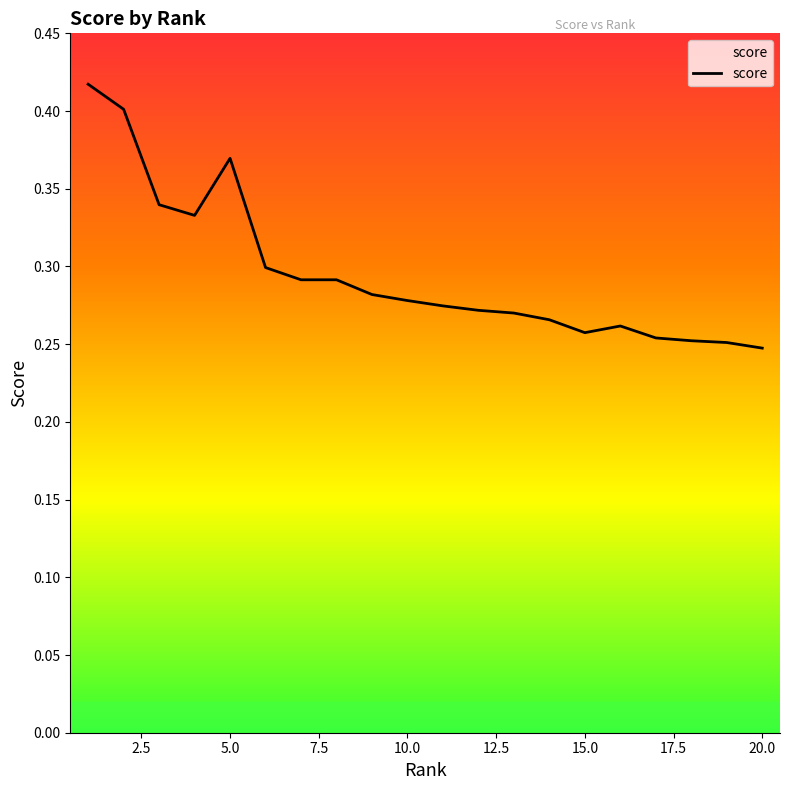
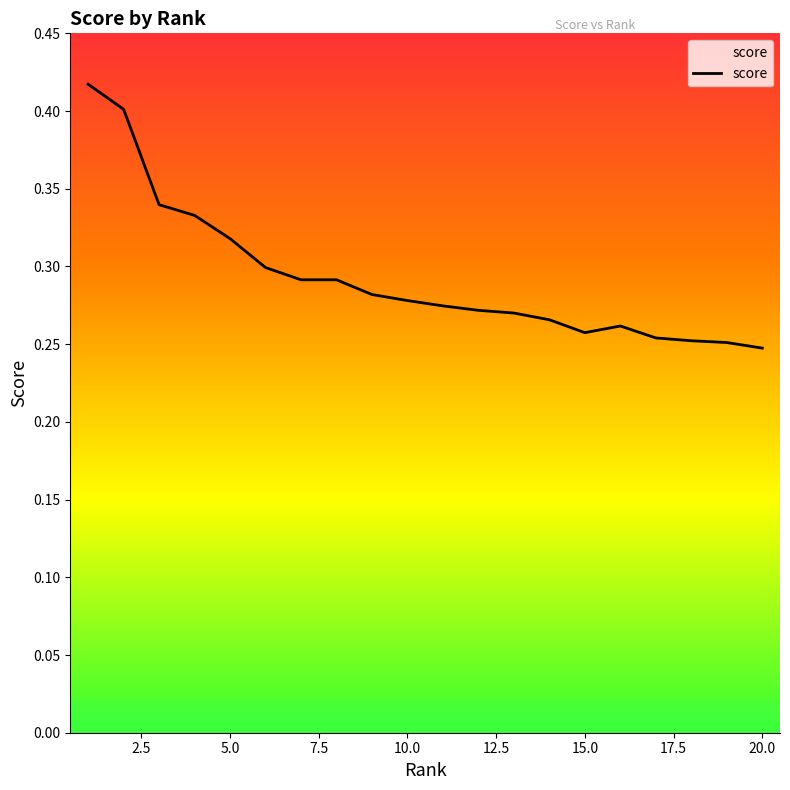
5.0: 0.370 -> 0.318
